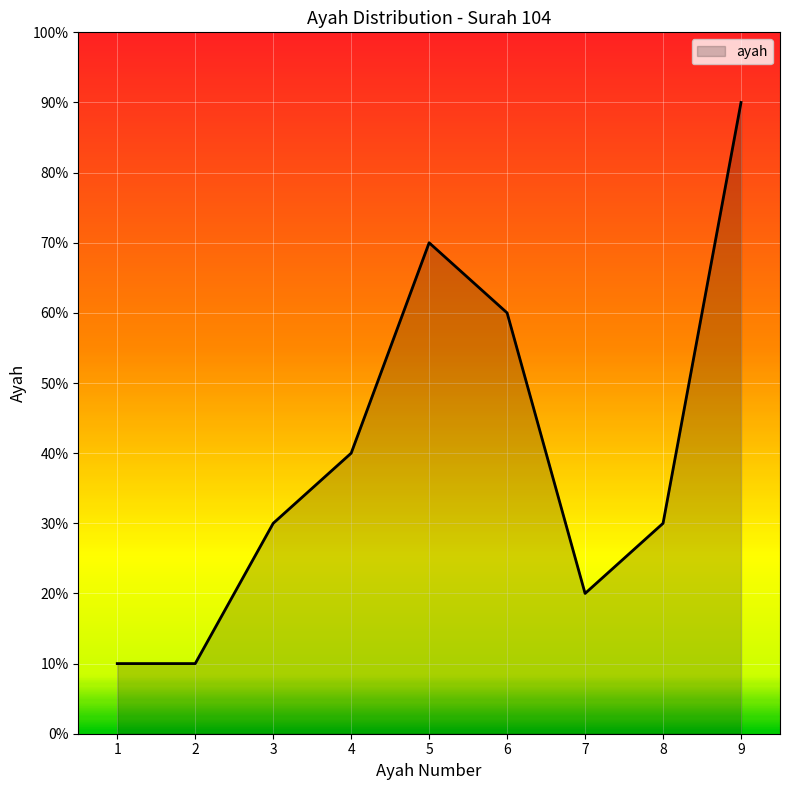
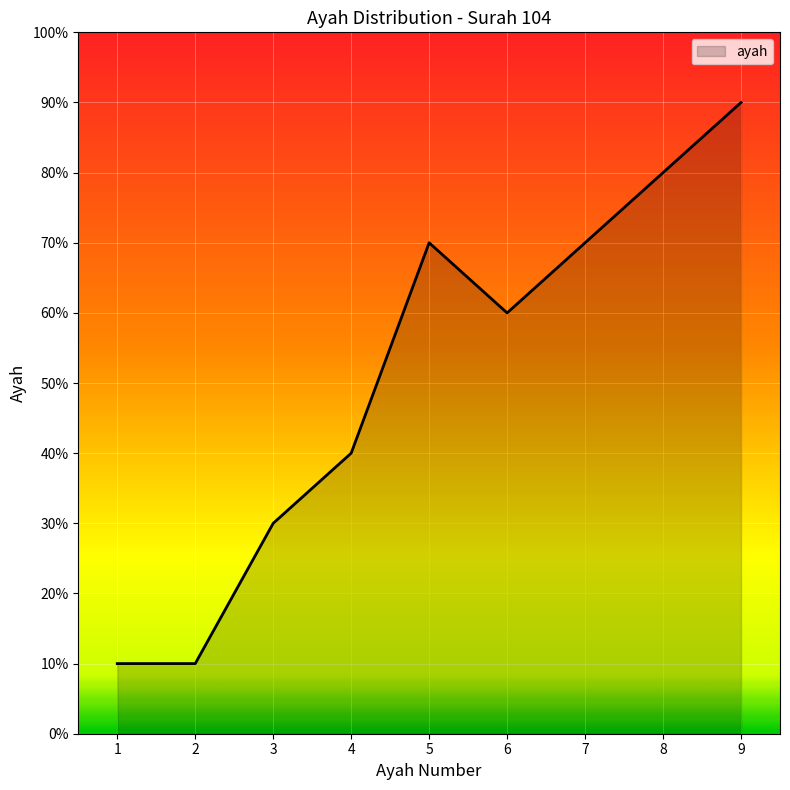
7: 20% -> 70%
8: 30% -> 80%
